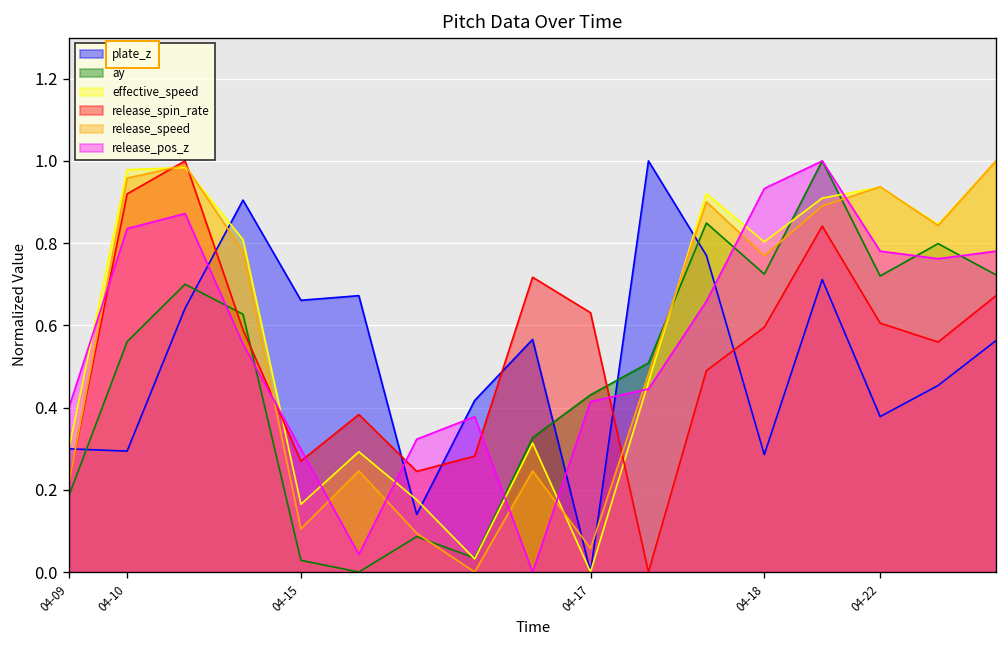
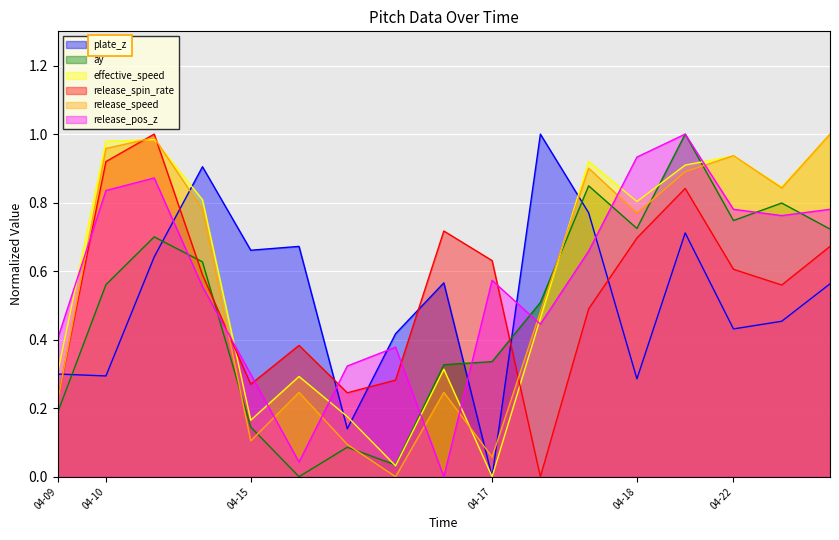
ay, 04-15: 0.03 -> 0.15
ay, 04-17: 0.43 -> 0.34
release_pos_z, 04-17: 0.41 -> 0.57
release_spin_rate, 04-18: 0.60 -> 0.70
plate_z, 04-22: 0.38 -> 0.43
ay, 04-22: 0.72 -> 0.75
